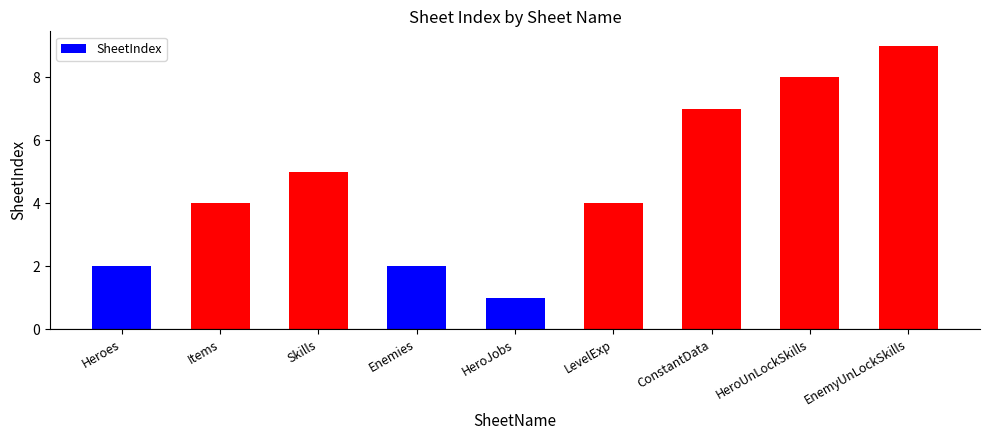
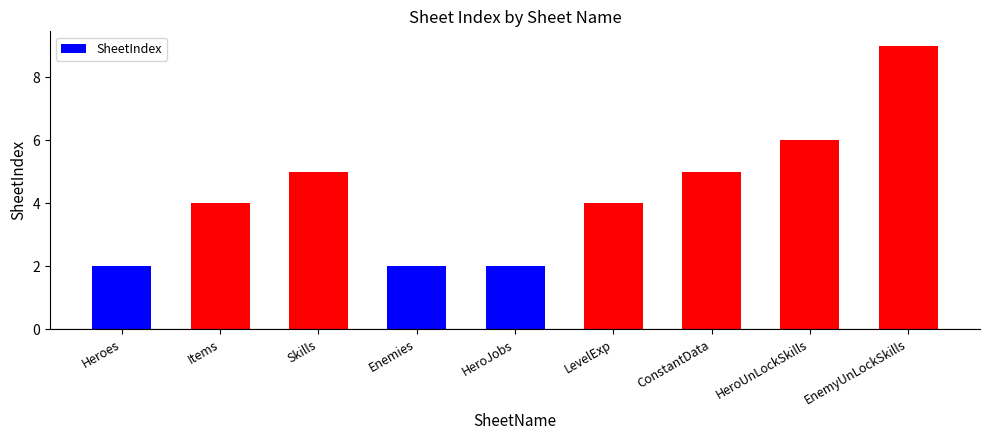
HeroJobs: 1 -> 2
ConstantData: 7 -> 5
HeroUnLockSkills: 8 -> 6
